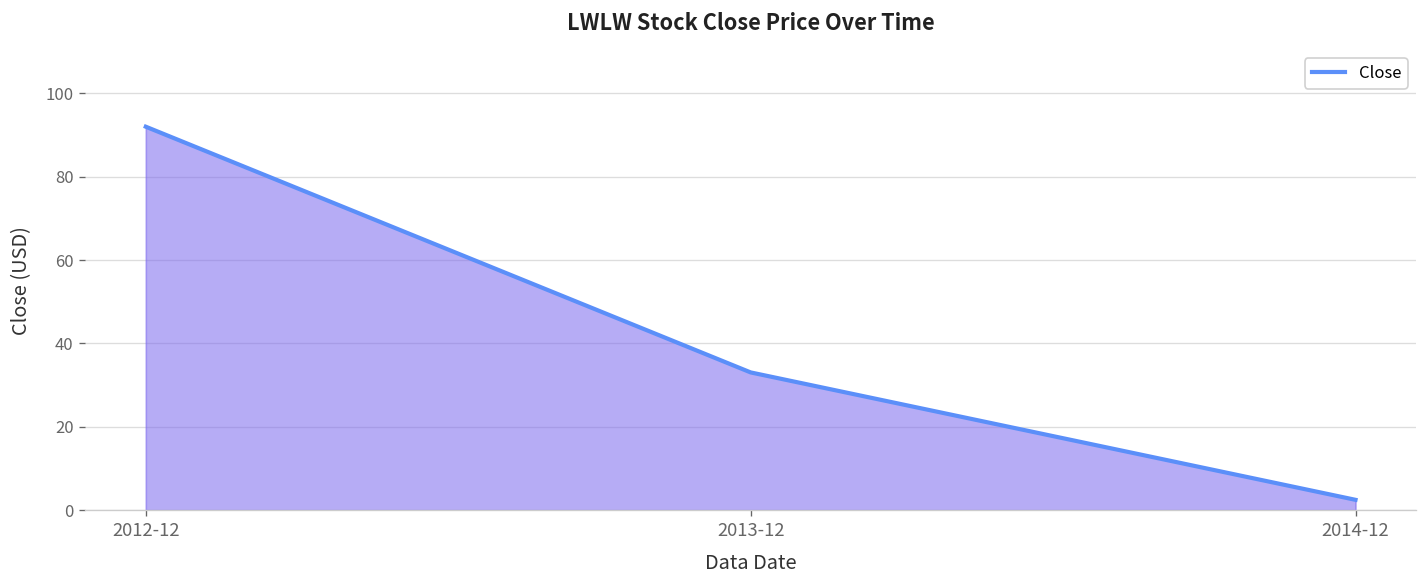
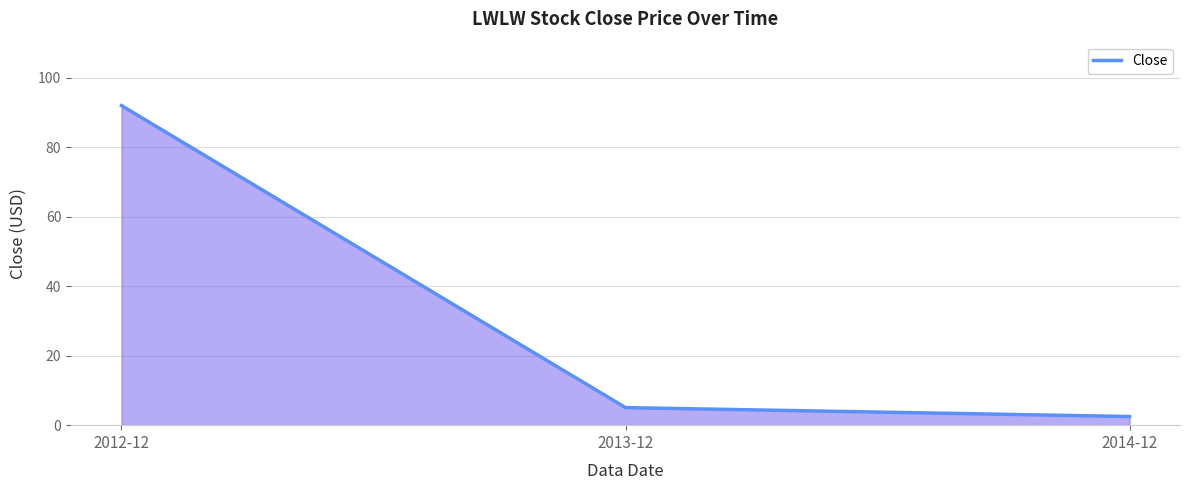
2013-12: 33 -> 5
